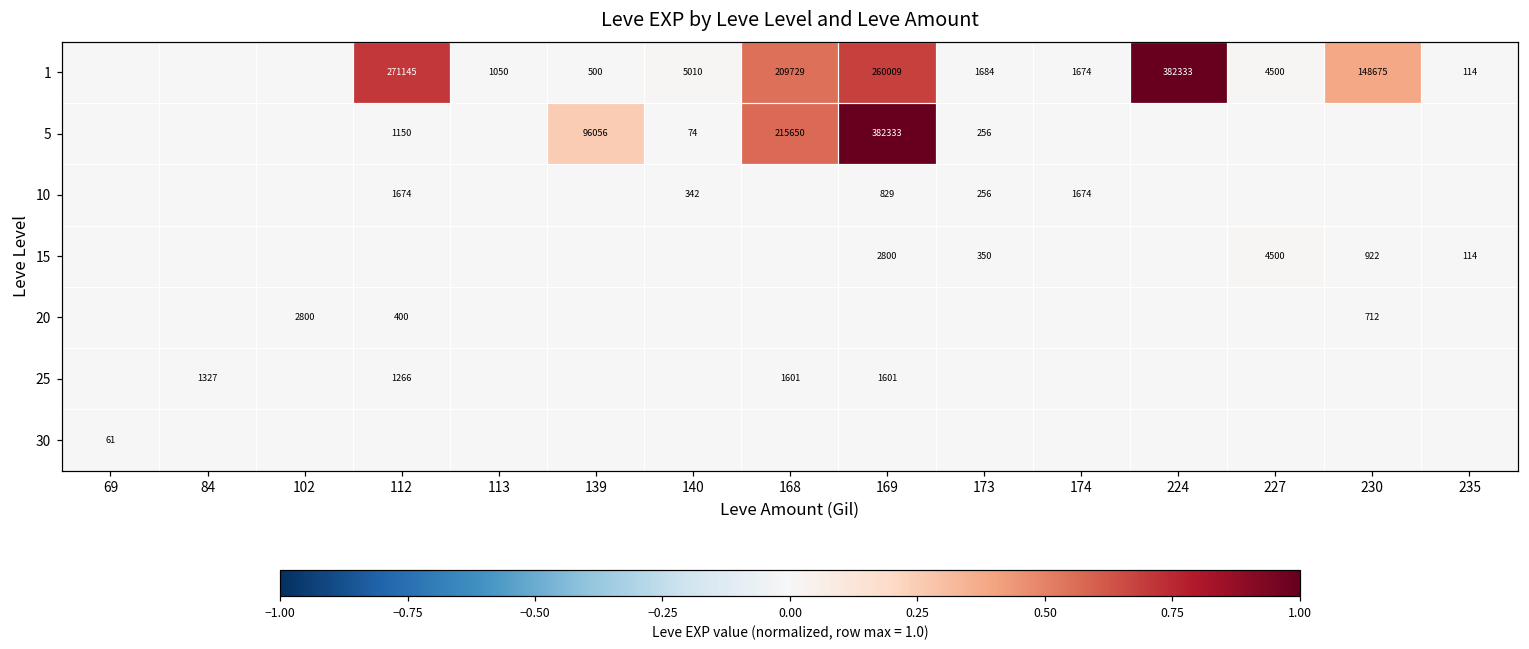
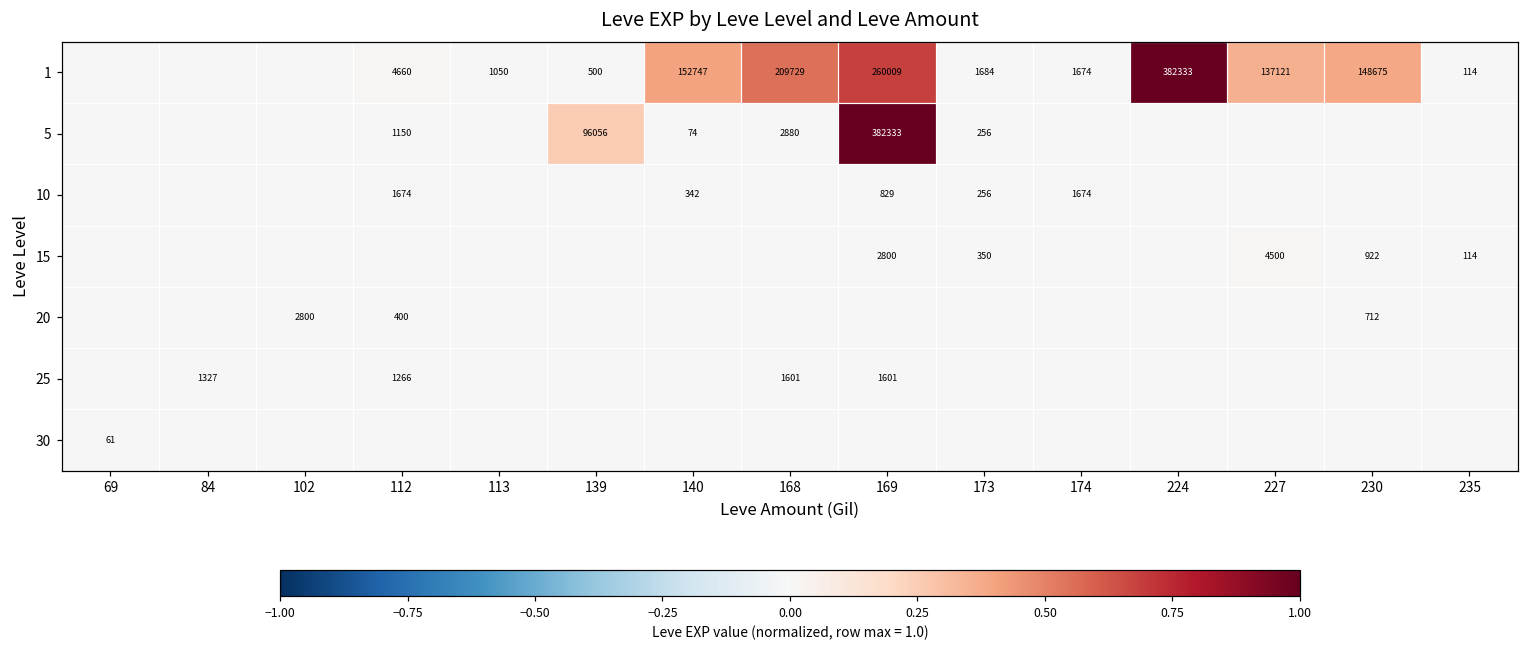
1, 112: 271145 -> 4660
1, 140: 5010 -> 152747
1, 227: 4500 -> 137121
5, 168: 215650 -> 2880
